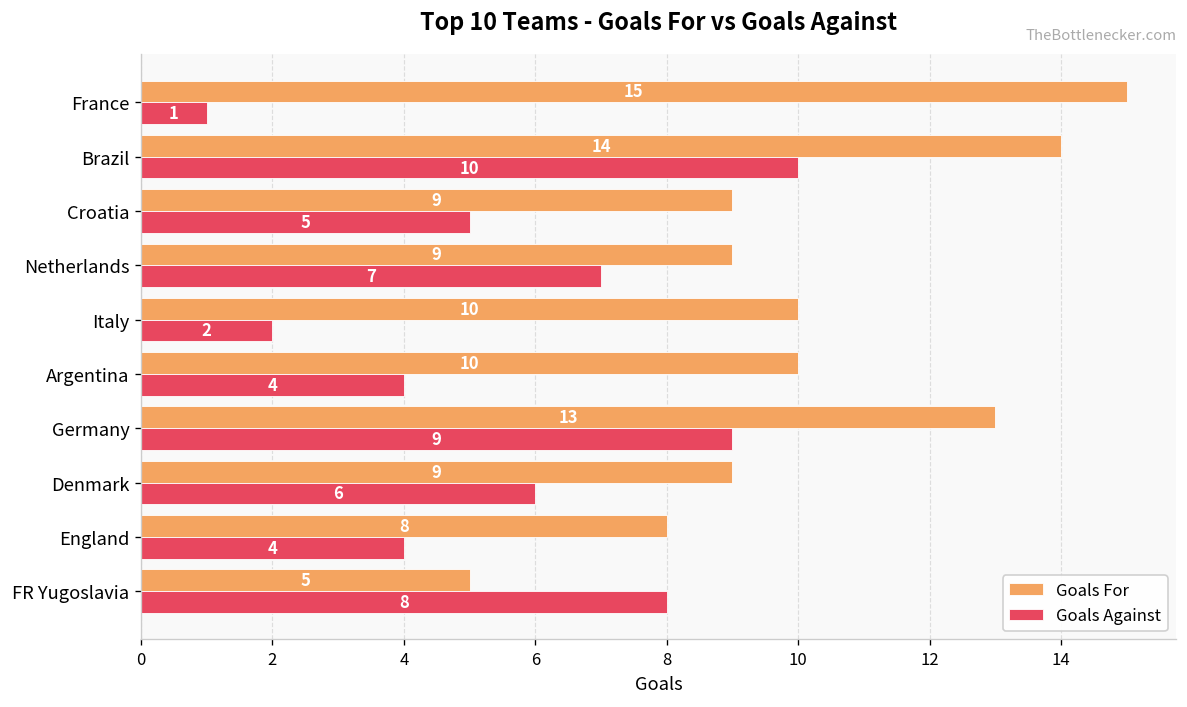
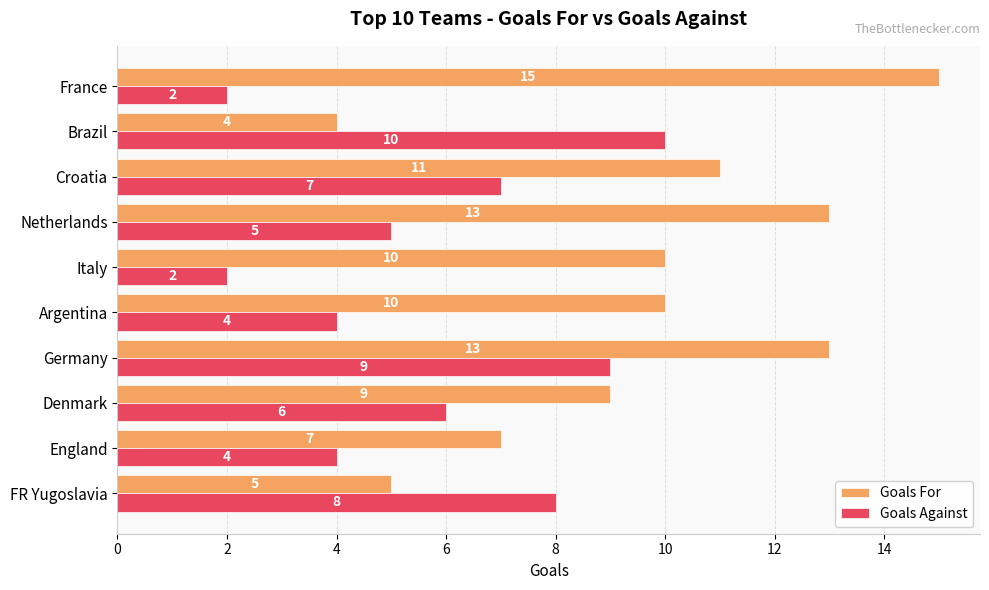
Goals Against, France: 1 -> 2
Goals For, Brazil: 14 -> 4
Goals For, Croatia: 9 -> 11
Goals Against, Croatia: 5 -> 7
Goals For, Netherlands: 9 -> 13
Goals Against, Netherlands: 7 -> 5
Goals For, England: 8 -> 7
